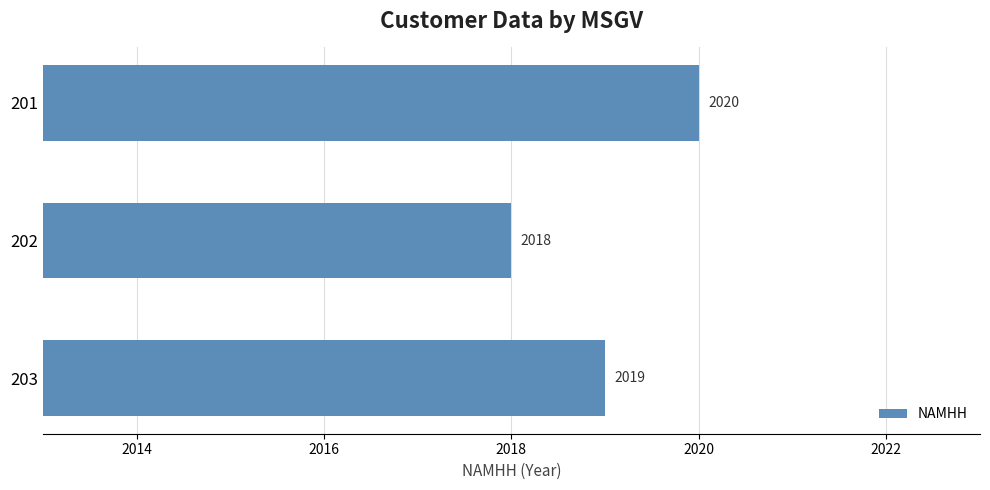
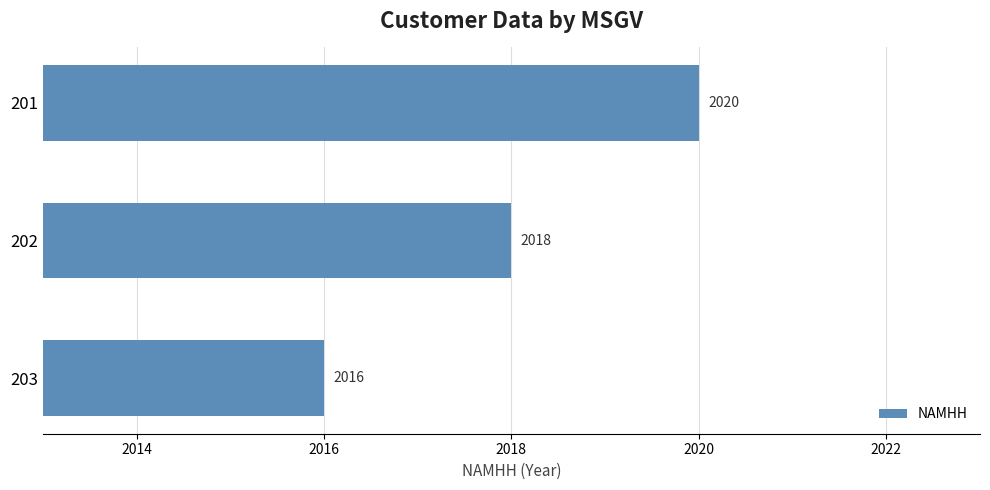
203: 2019 -> 2016
